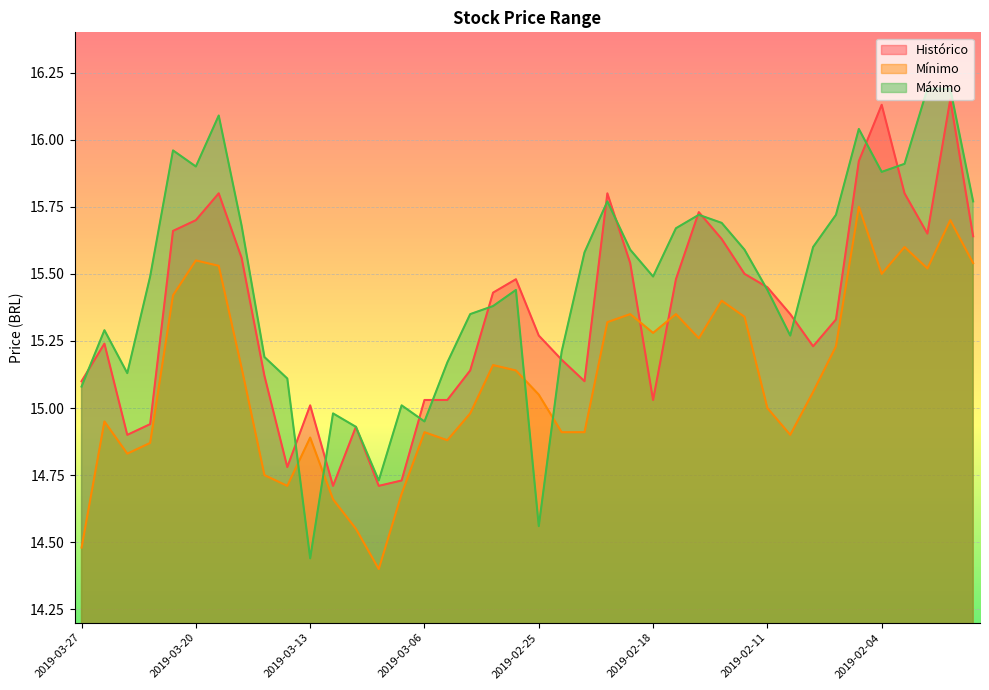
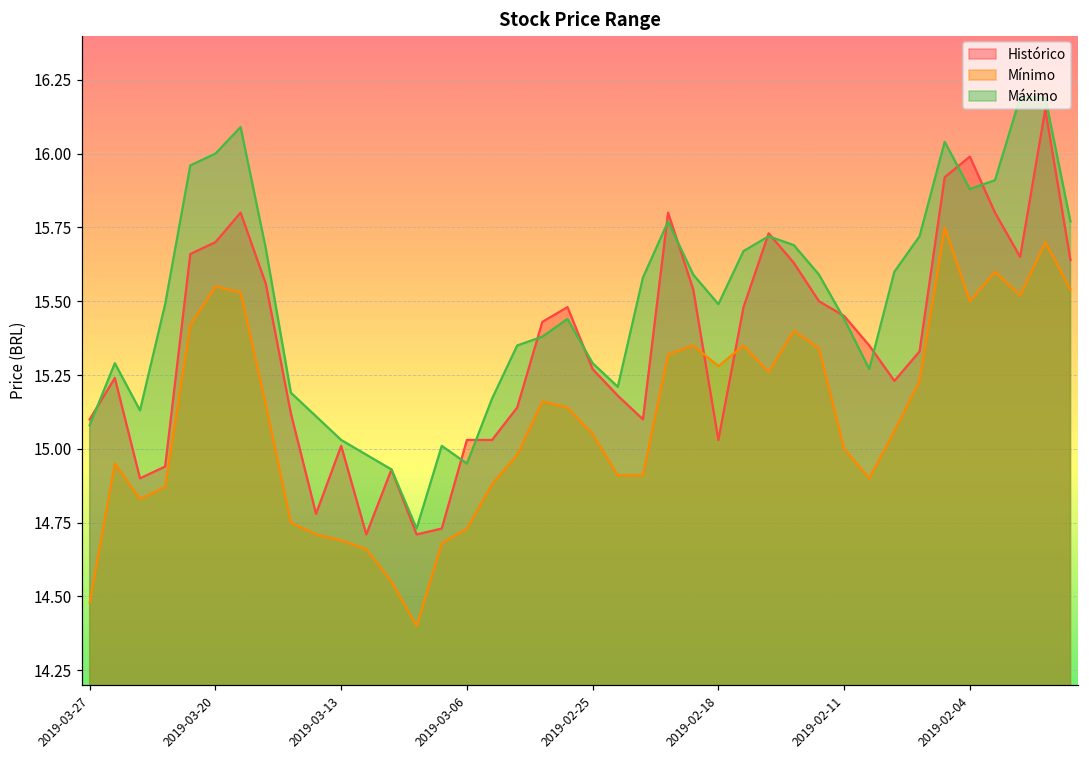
Máximo, 2019-03-20: 15.9 -> 16.0
Mínimo, 2019-03-13: 14.89 -> 14.69
Máximo, 2019-03-13: 14.44 -> 15.03
Mínimo, 2019-03-06: 14.91 -> 14.73
Máximo, 2019-02-25: 14.56 -> 15.29
Histórico, 2019-02-04: 16.13 -> 15.99
